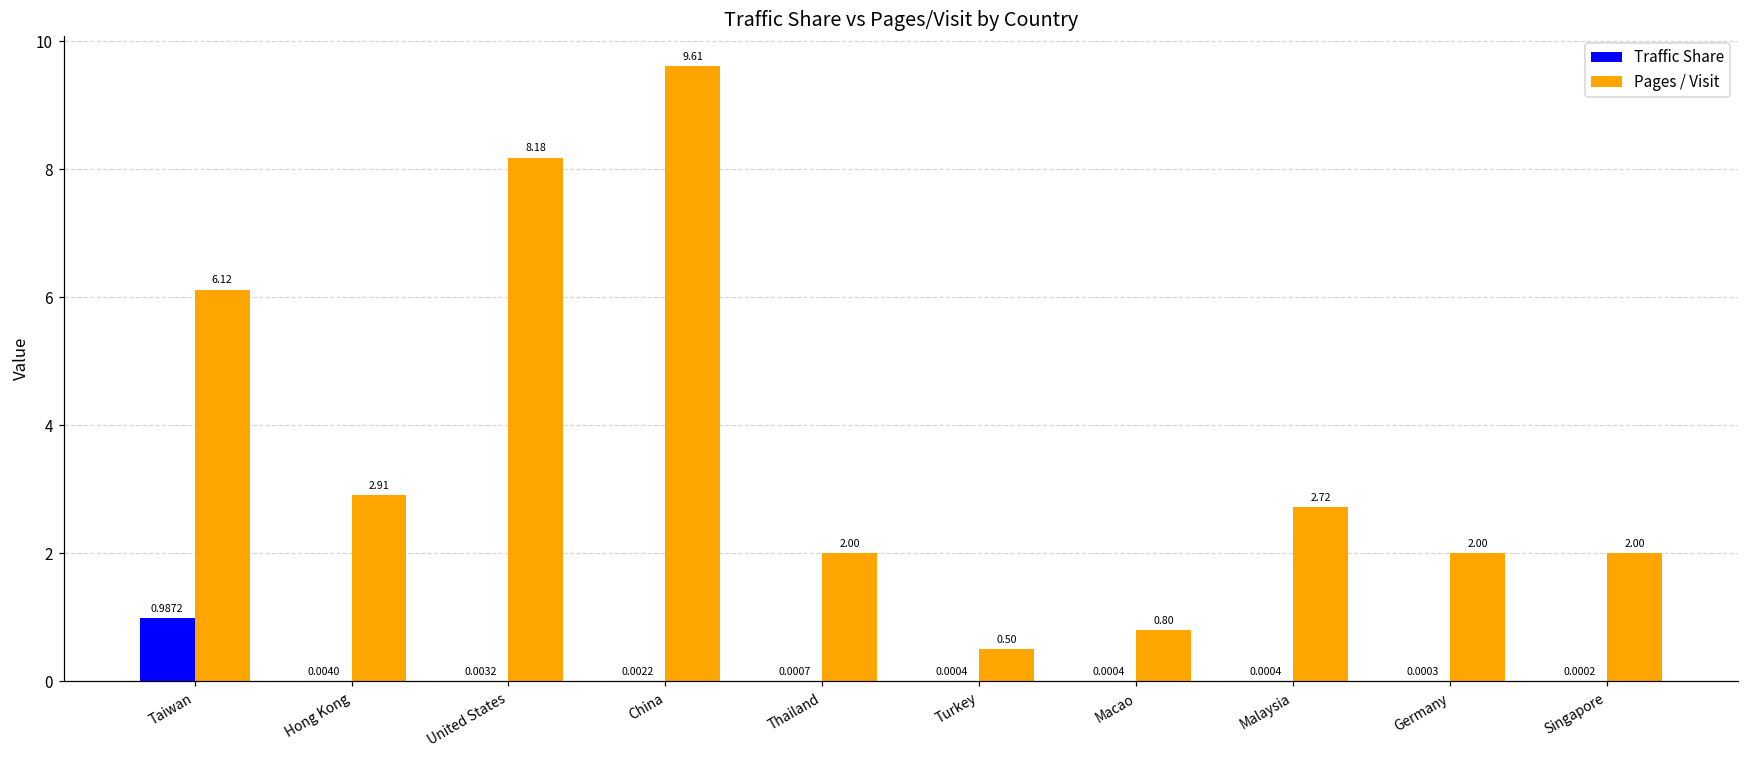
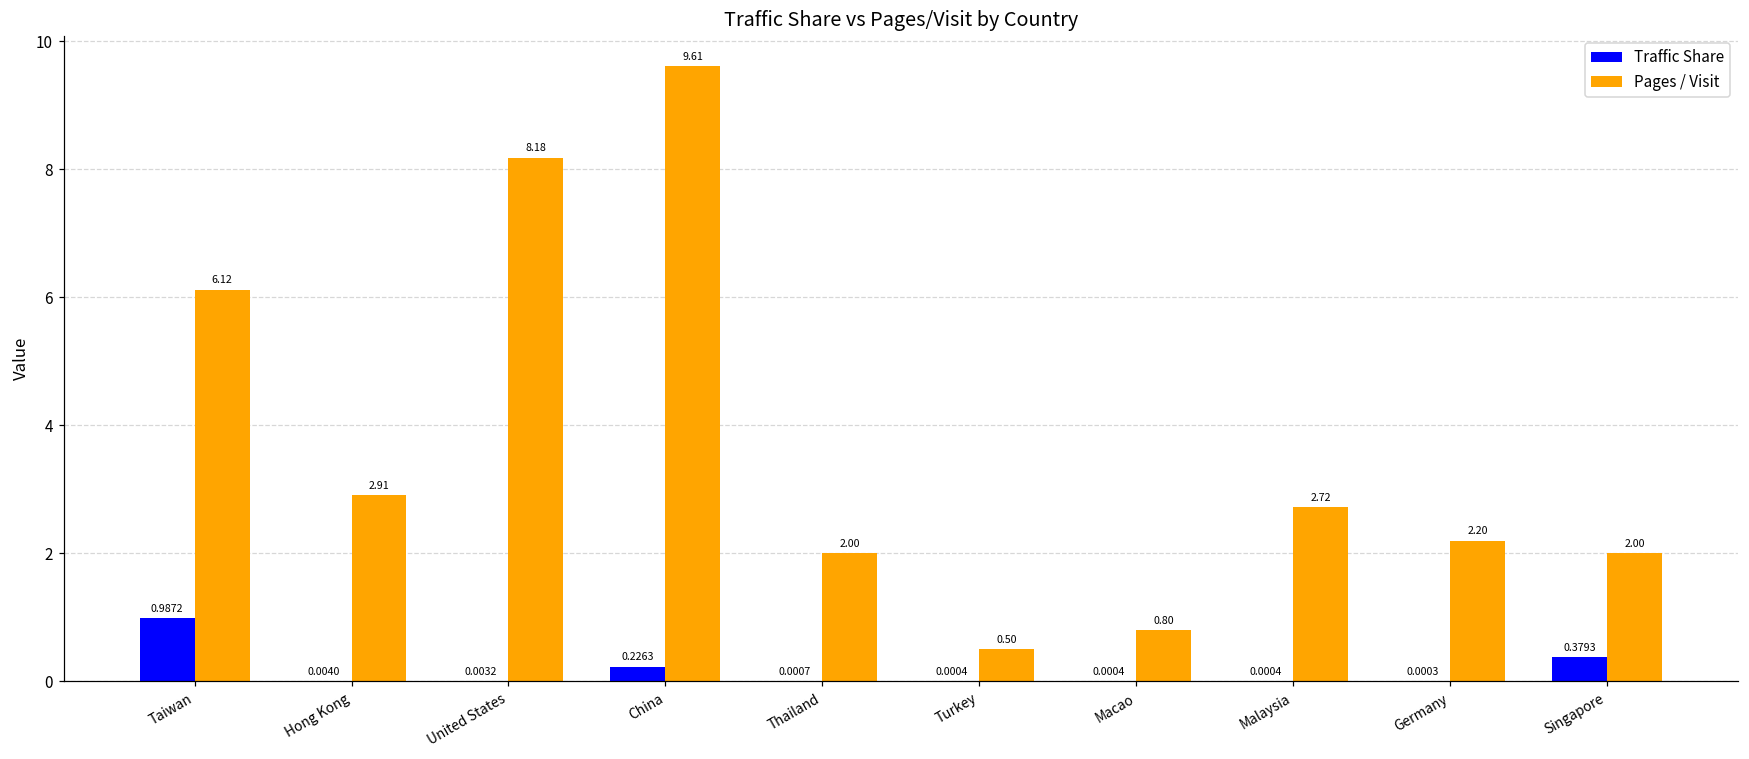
Traffic Share, China: 0.0022 -> 0.2263
Pages / Visit, Germany: 2.00 -> 2.20
Traffic Share, Singapore: 0.0002 -> 0.3793
